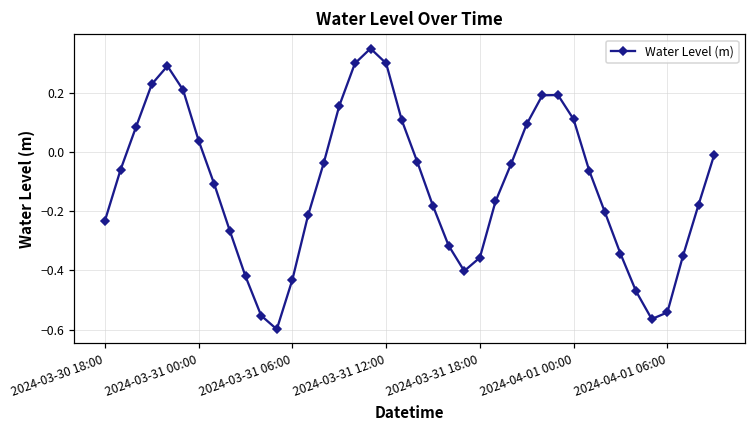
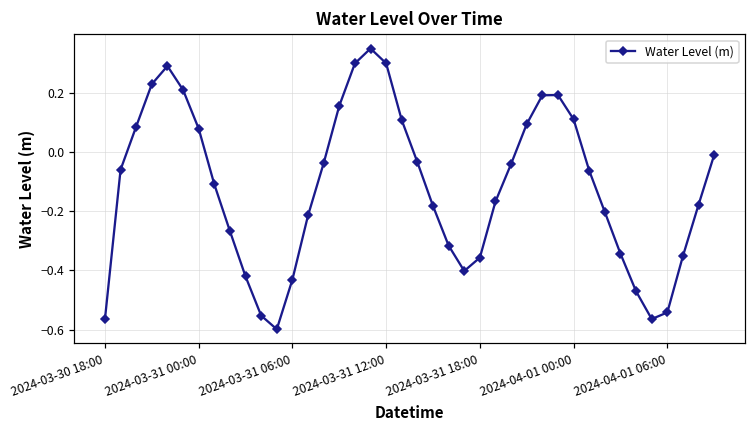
2024-03-30 18:00: -0.23 -> -0.56
2024-03-31 00:00: 0.04 -> 0.08
